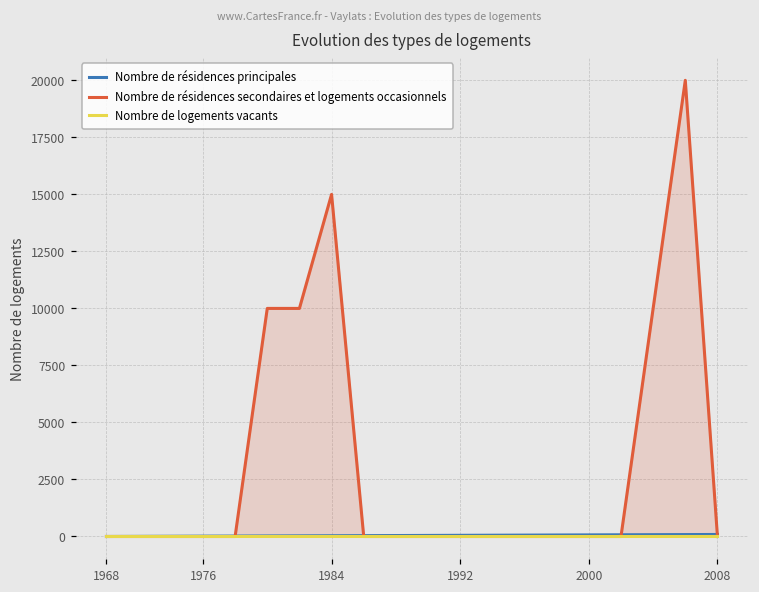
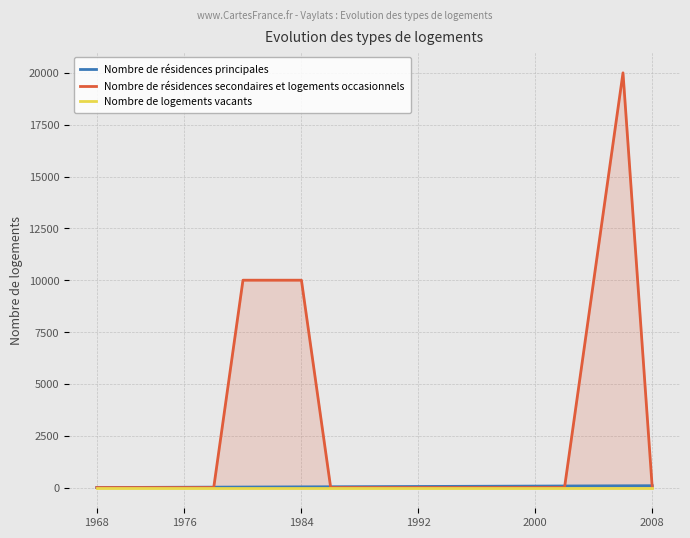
Nombre de résidences secondaires et logements occasionnels, 1984: 15000 -> 10000
